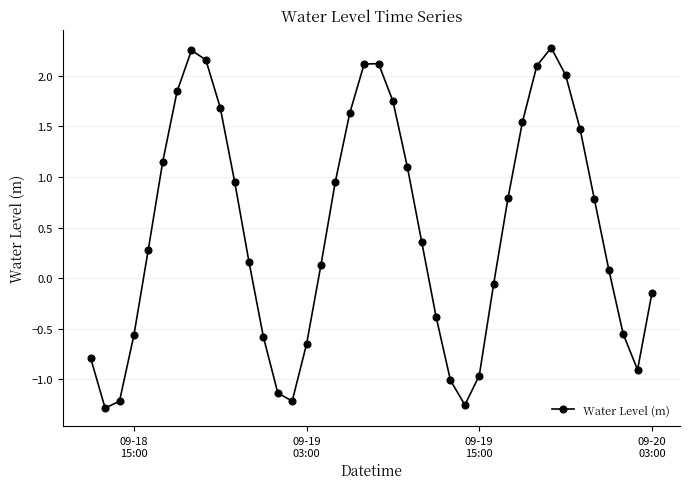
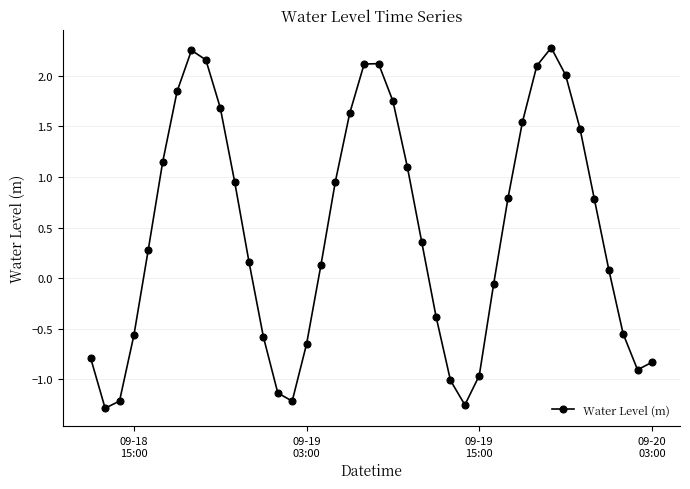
09-20 03:00: -0.15 -> -0.83
